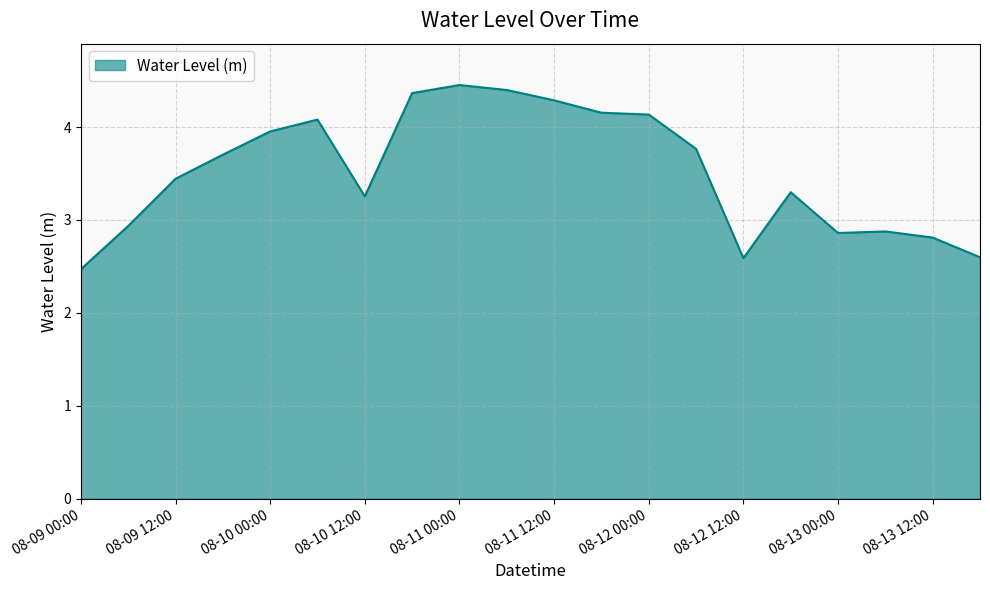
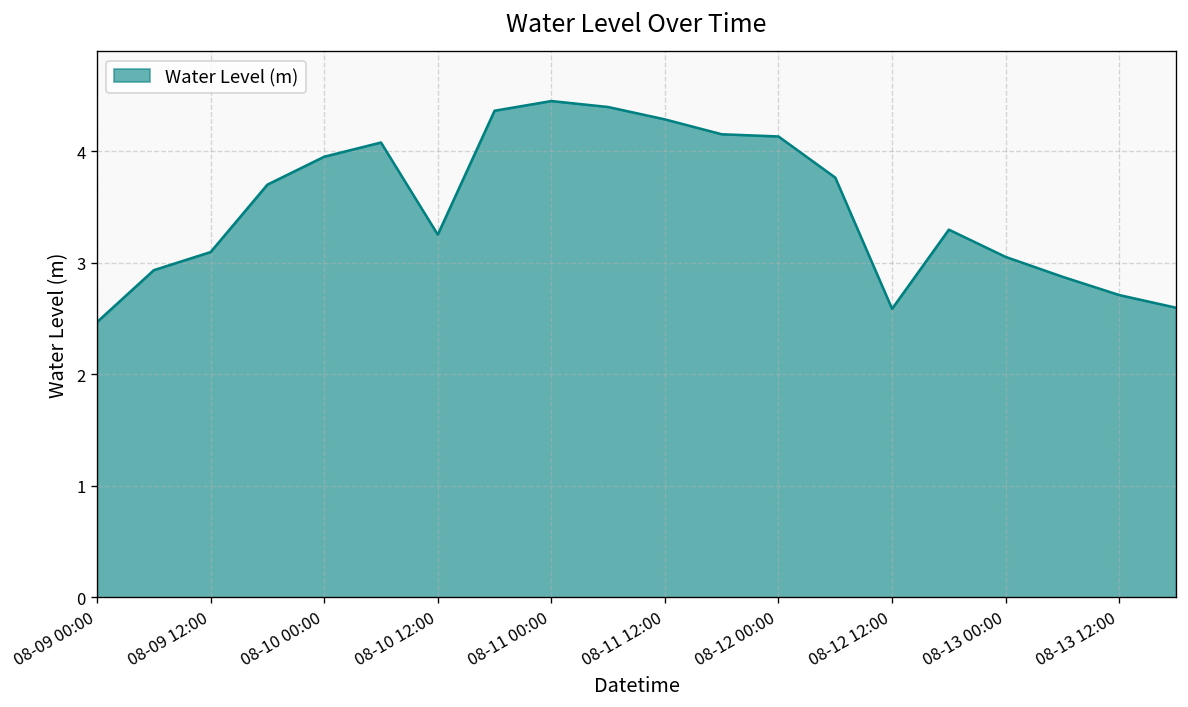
08-09 12:00: 3.4 -> 3.1
08-13 00:00: 2.9 -> 3.1
08-13 12:00: 2.8 -> 2.7
